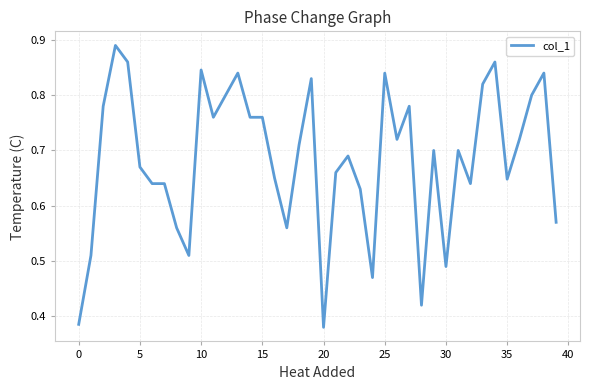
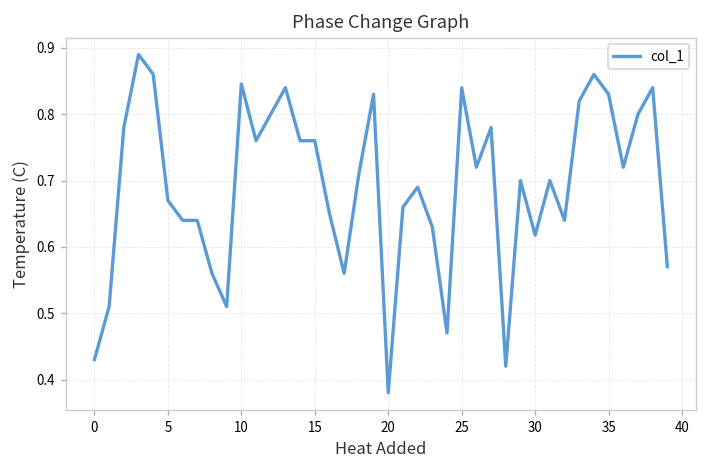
0: 0.39 -> 0.43
30: 0.49 -> 0.62
35: 0.65 -> 0.83
